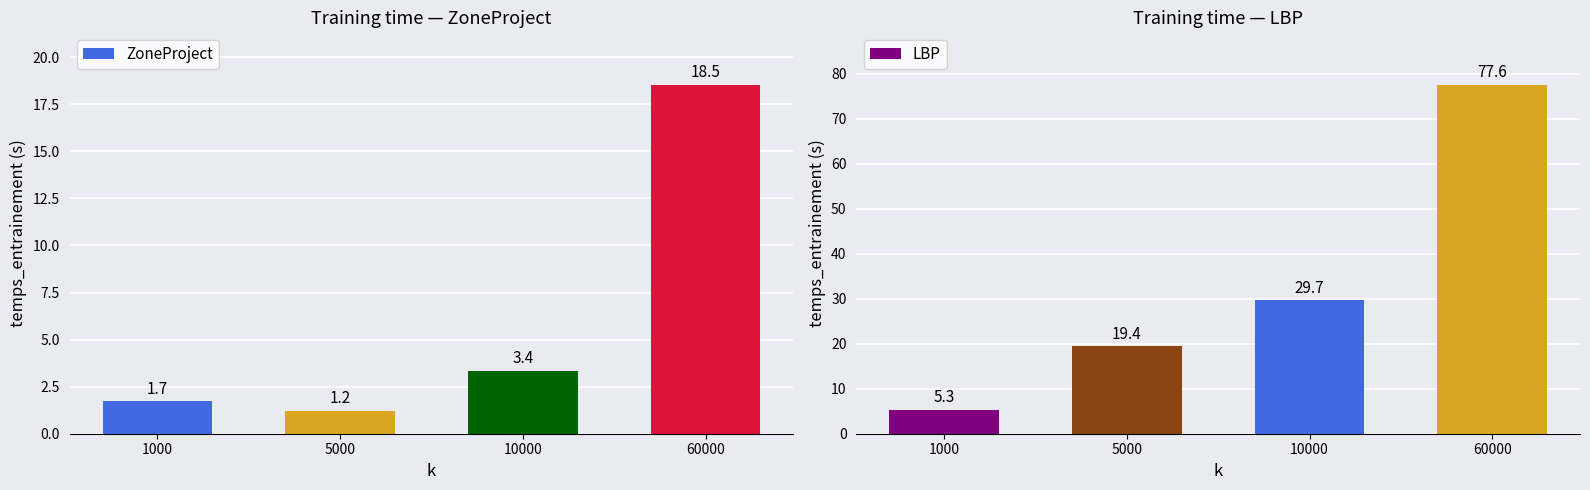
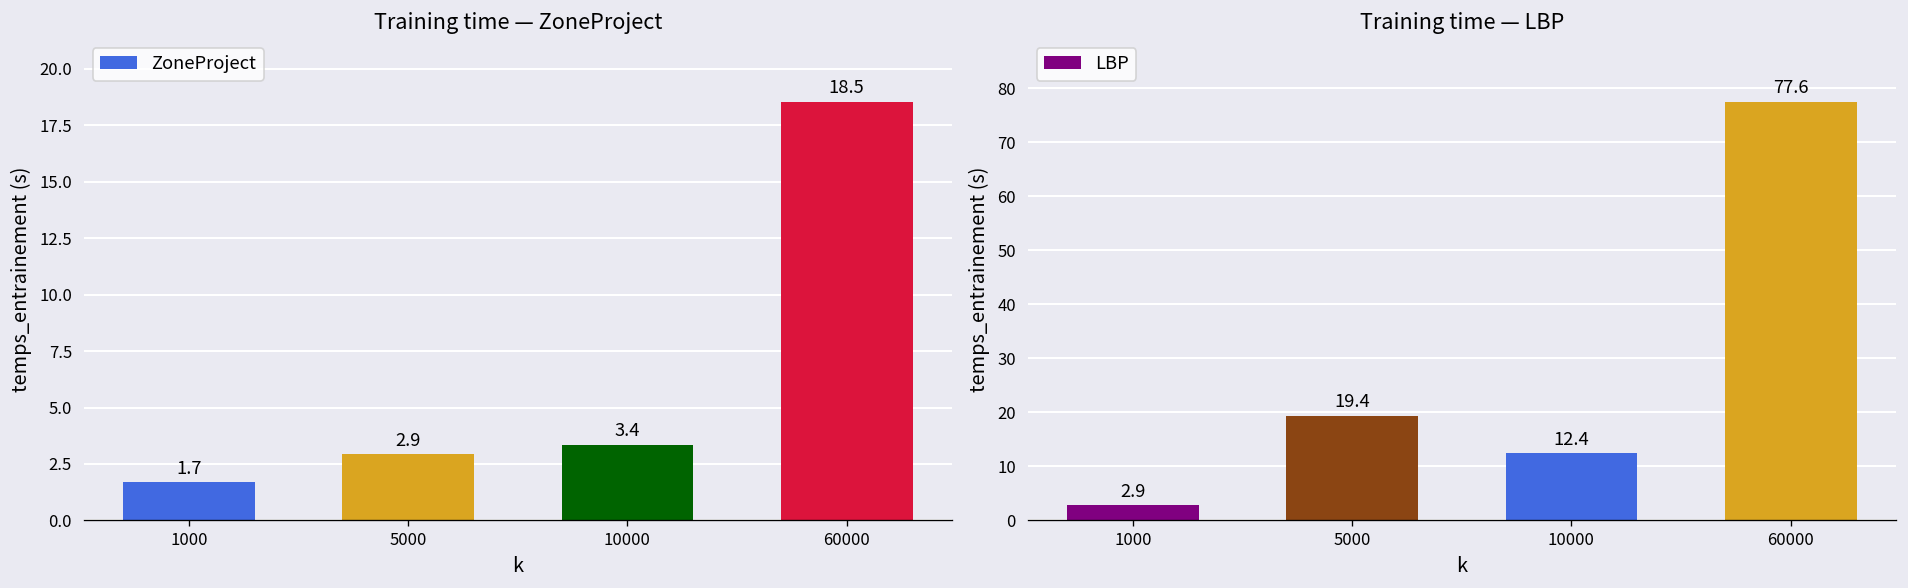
Training time — ZoneProject, 5000: 1.2 -> 2.9
Training time — LBP, 1000: 5.3 -> 2.9
Training time — LBP, 10000: 29.7 -> 12.4
